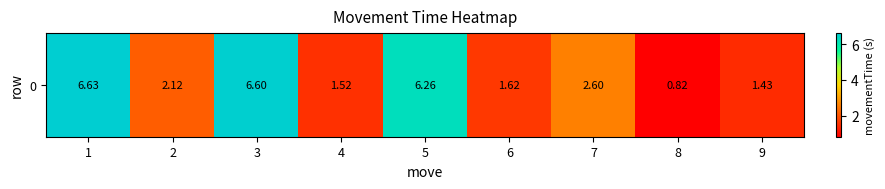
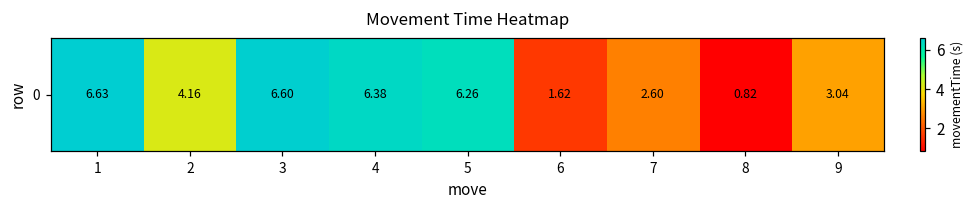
0, 2: 2.12 -> 4.16
0, 4: 1.52 -> 6.38
0, 9: 1.43 -> 3.04
